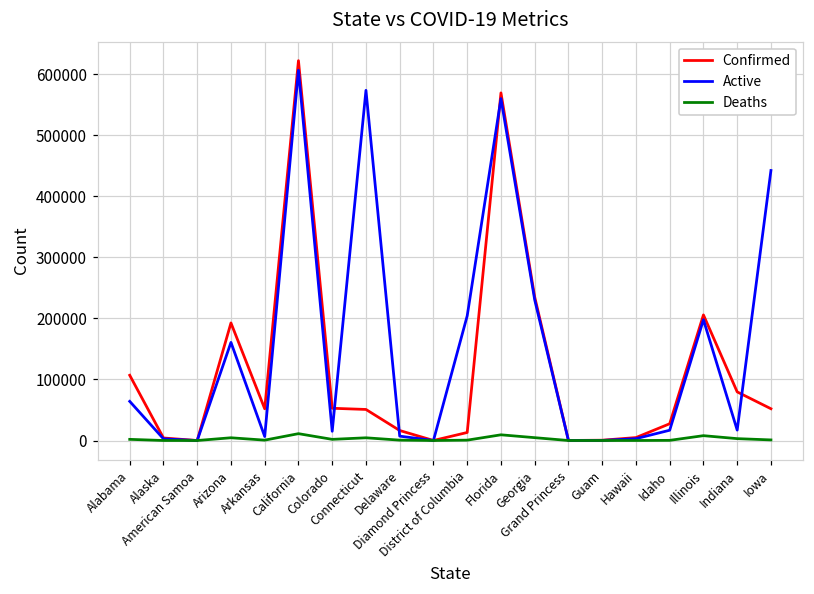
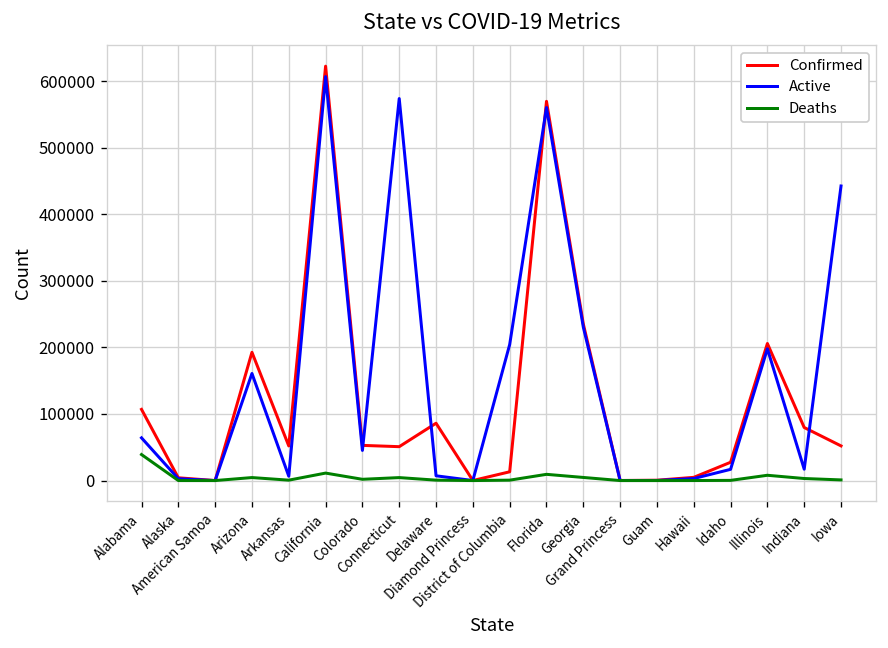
Deaths, Alabama: 0 -> 40000
Active, Colorado: 20000 -> 50000
Confirmed, Delaware: 20000 -> 90000
